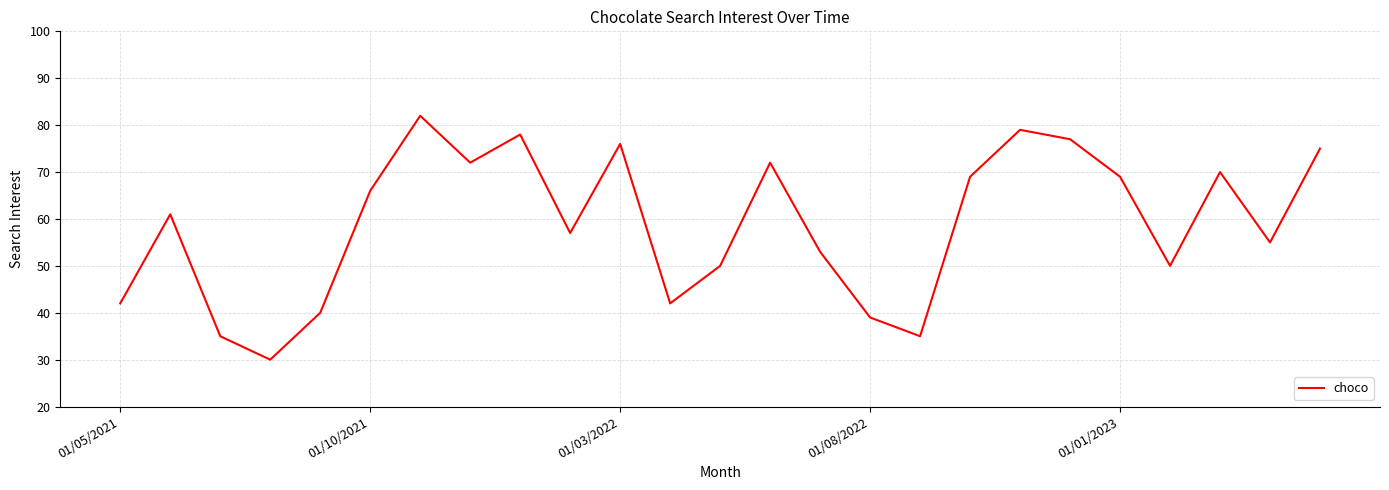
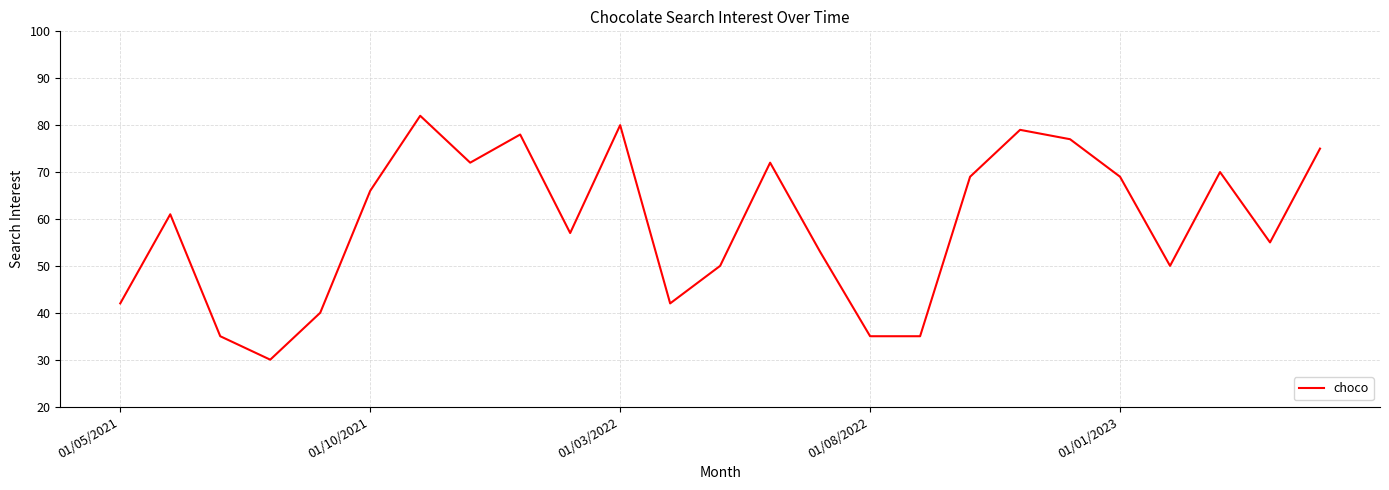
01/03/2022: 76 -> 80
01/08/2022: 39 -> 35
